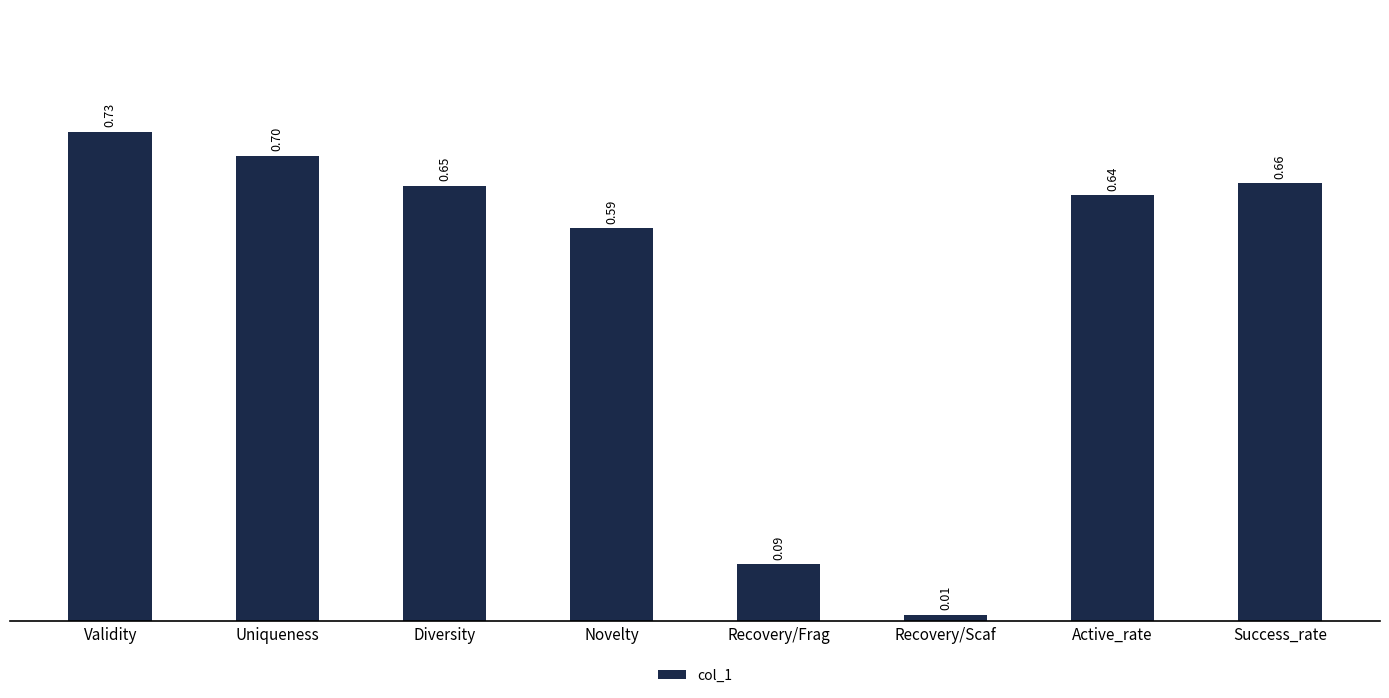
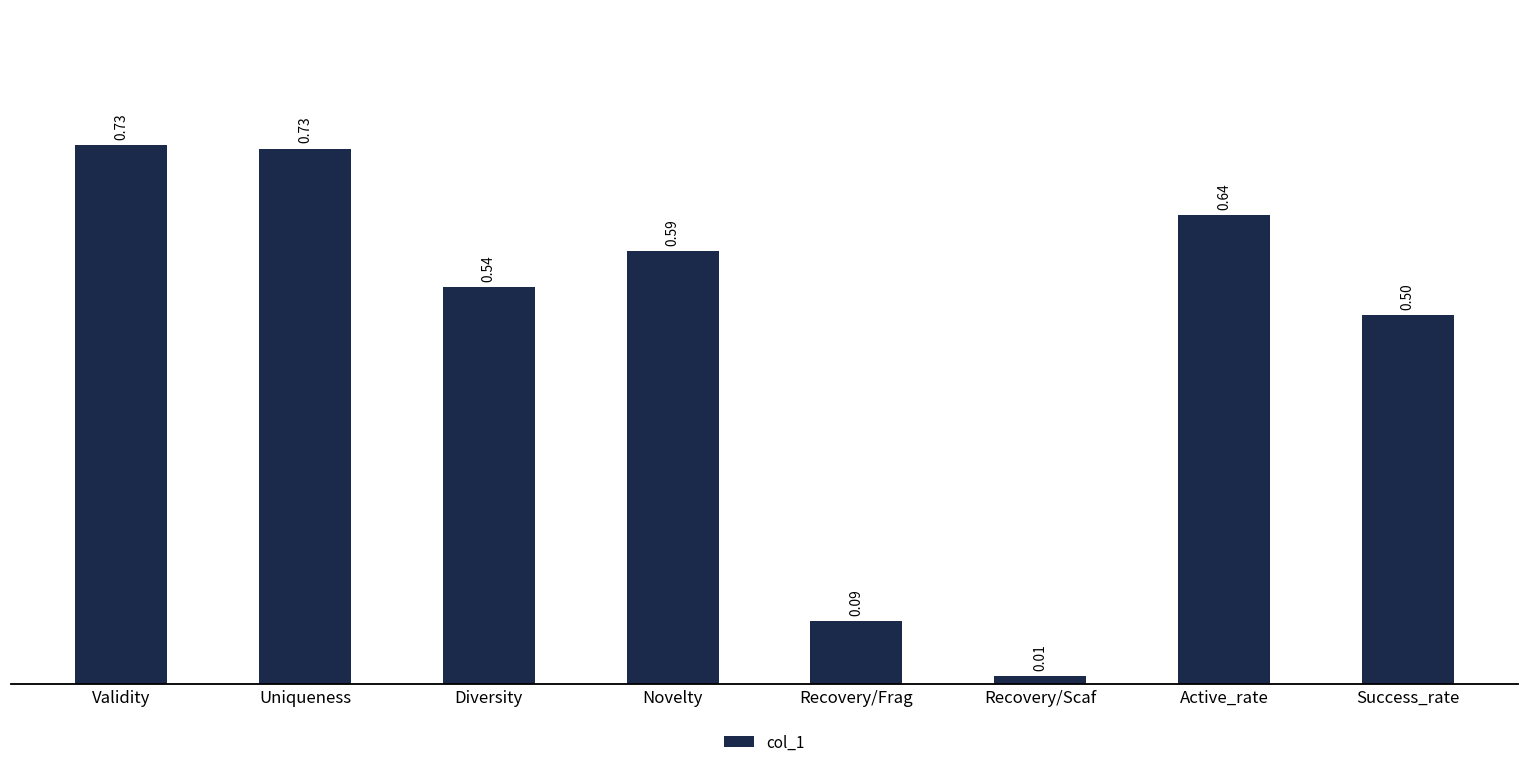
Uniqueness: 0.70 -> 0.73
Diversity: 0.65 -> 0.54
Success_rate: 0.66 -> 0.50
